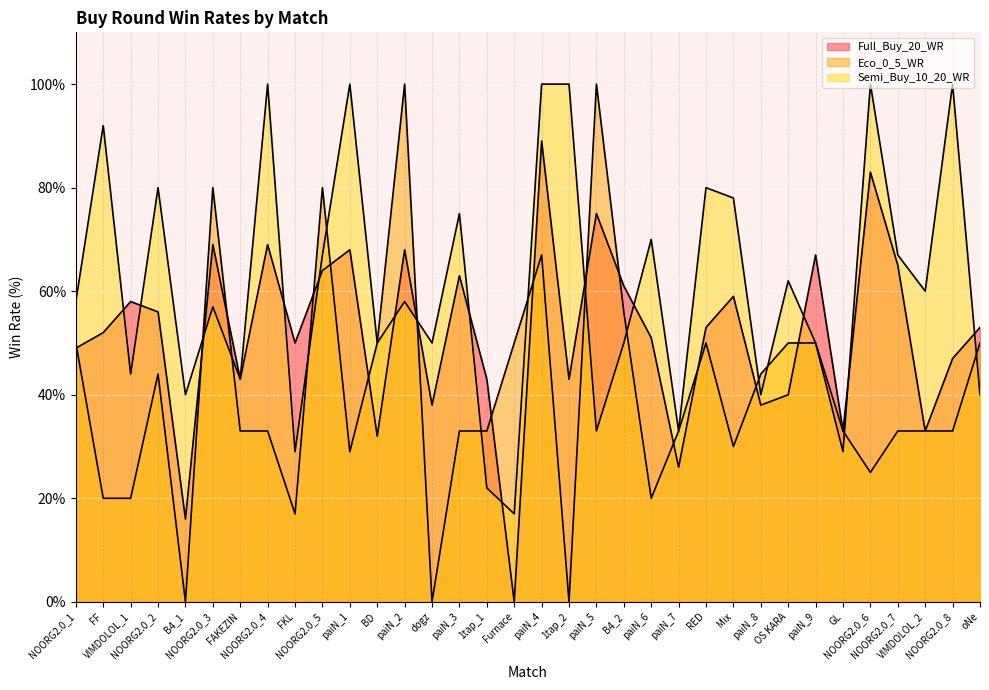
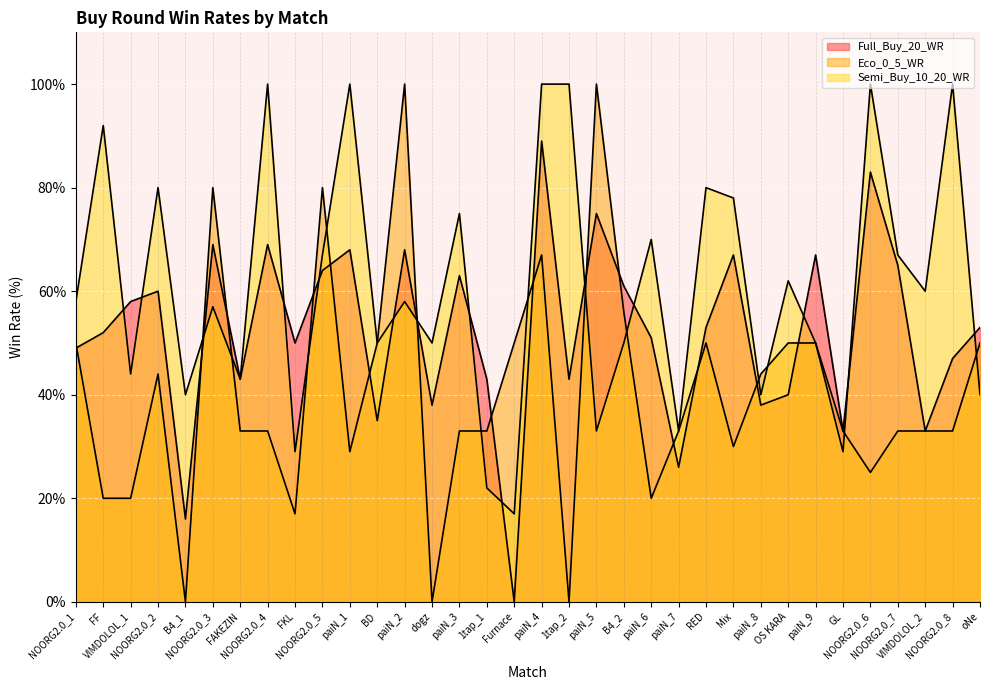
Full_Buy_20_WR, NOORG2.0_2: 56% -> 60%
Full_Buy_20_WR, BD: 32% -> 35%
Full_Buy_20_WR, Mix: 59% -> 67%
